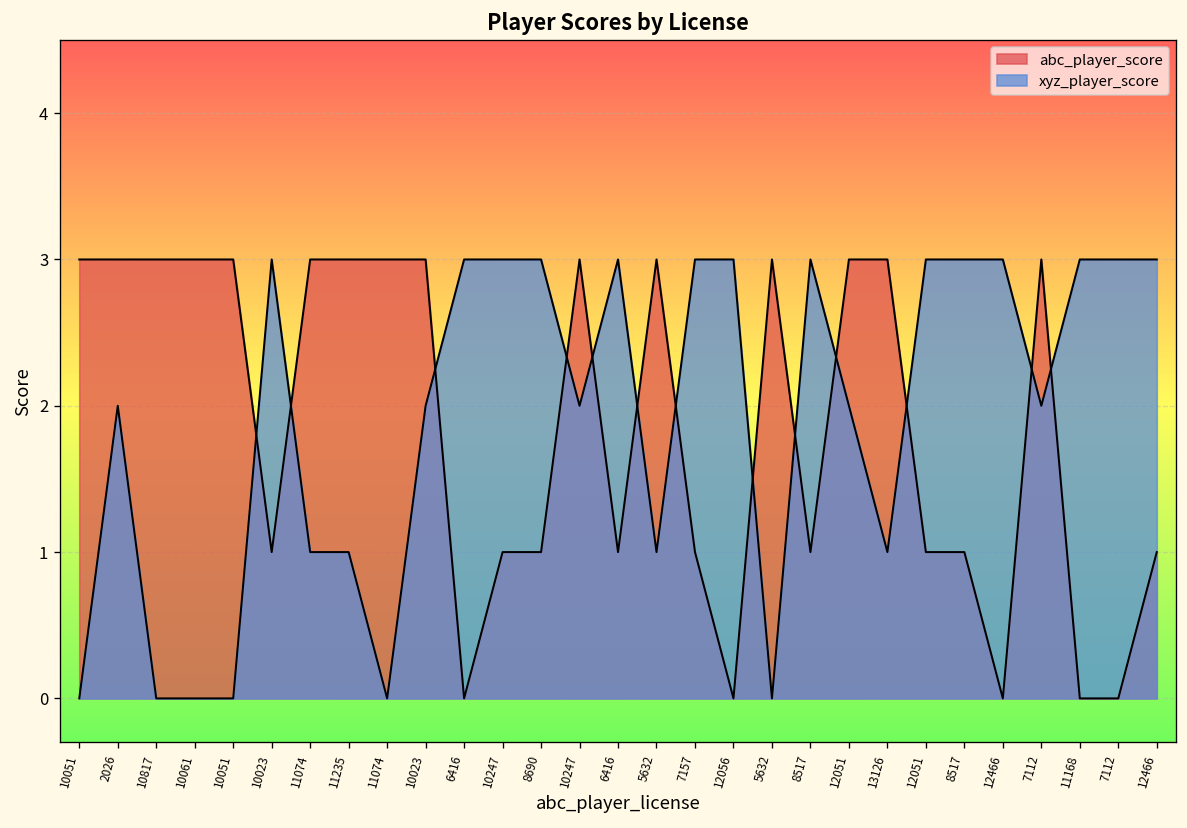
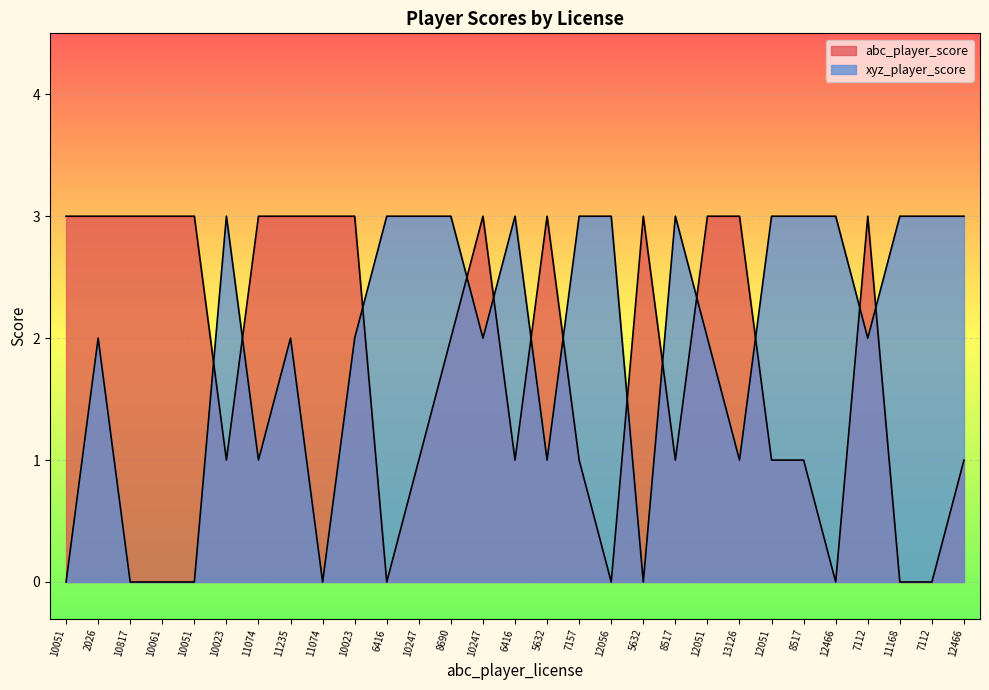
xyz_player_score, 11235: 1 -> 2
abc_player_score, 8690: 1 -> 2
